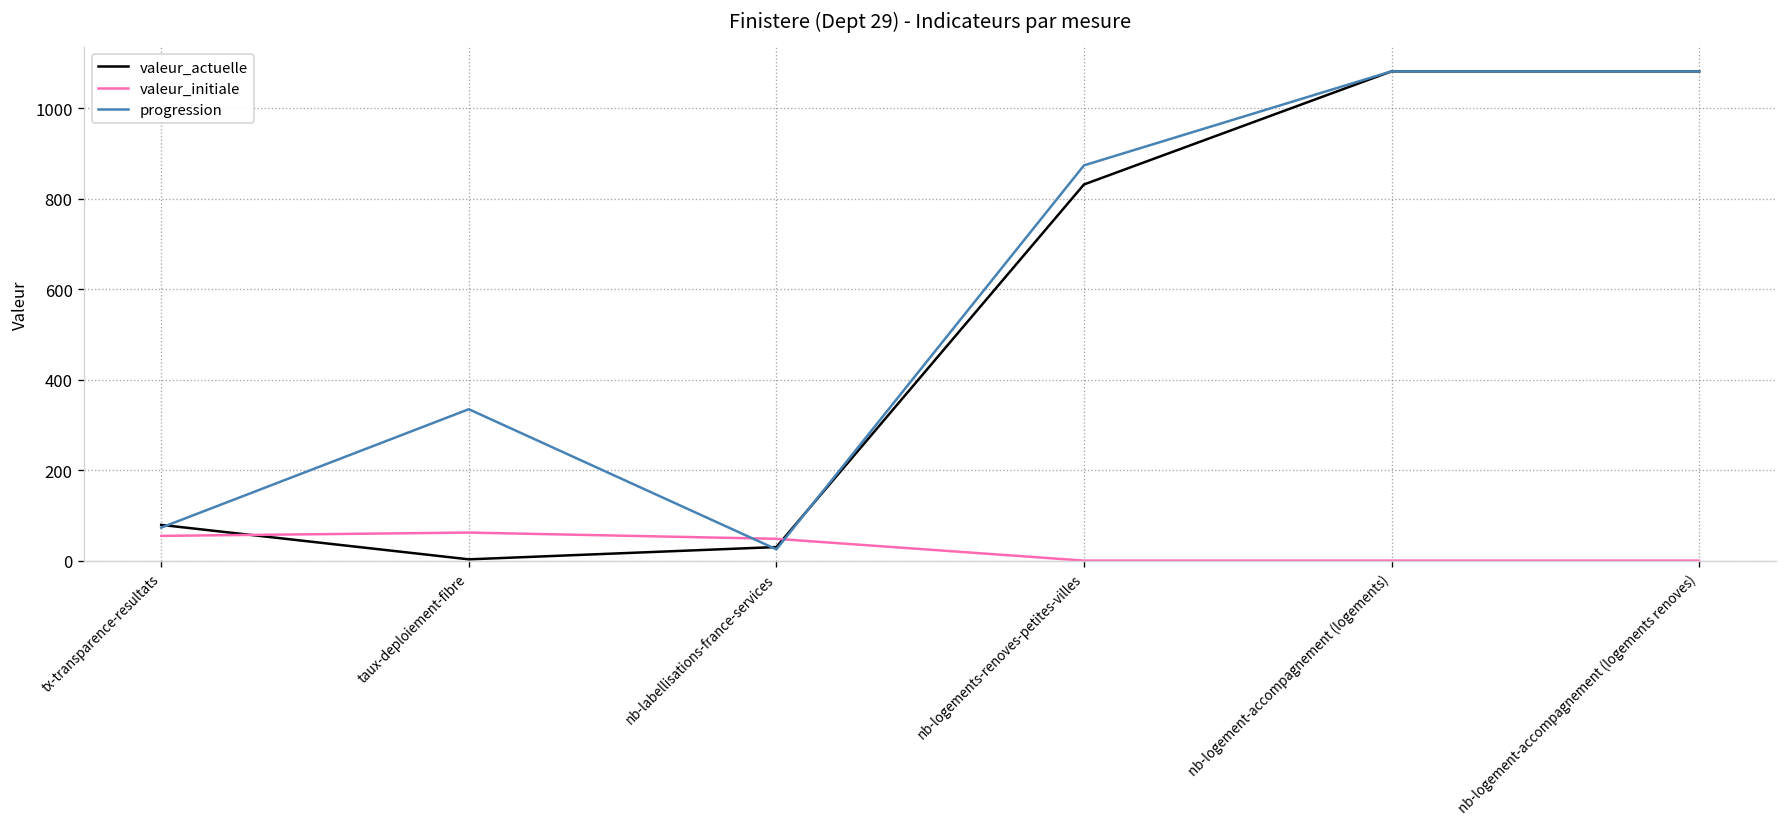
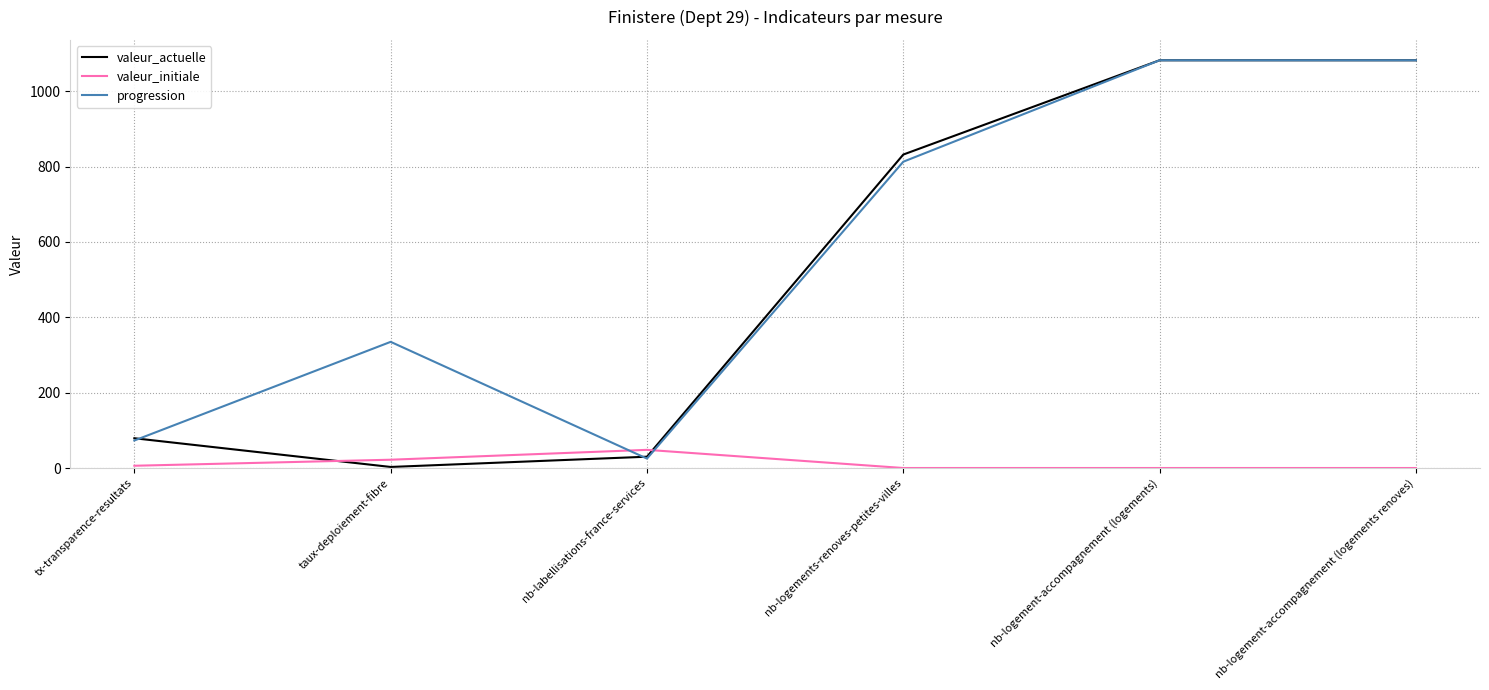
valeur_initiale, tx-transparence-resultats: 50 -> 10
valeur_initiale, taux-deploiement-fibre: 60 -> 20
progression, nb-logements-renoves-petites-villes: 870 -> 810
